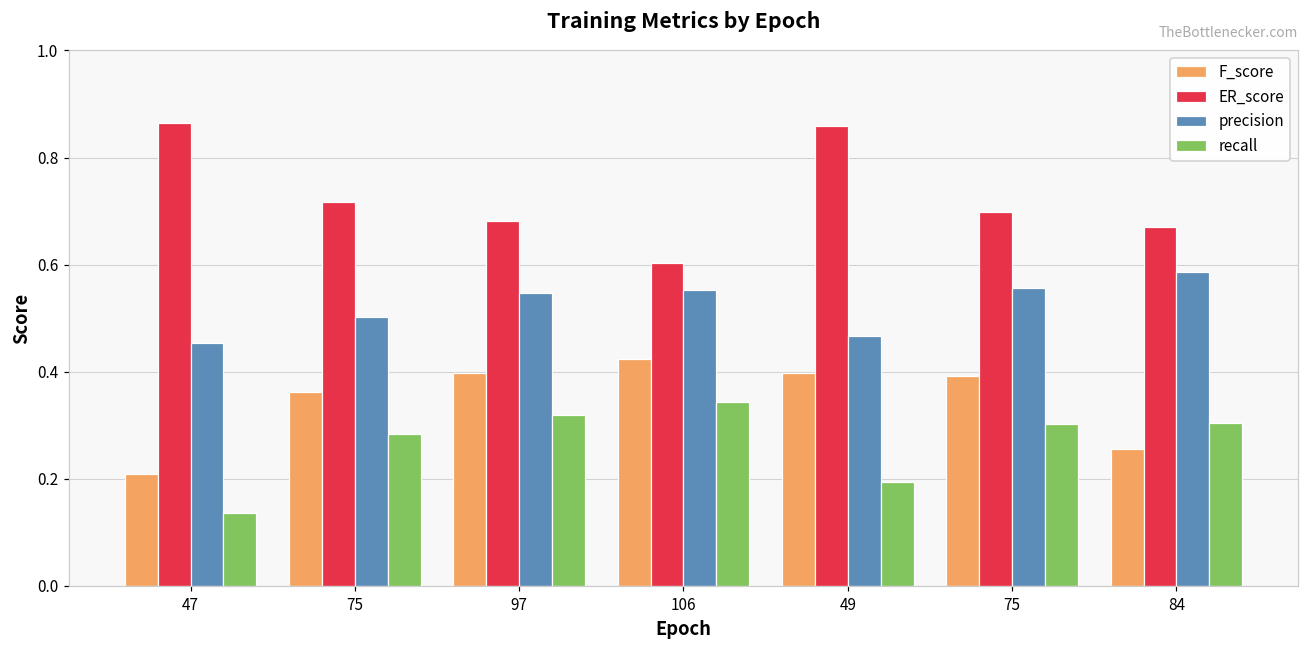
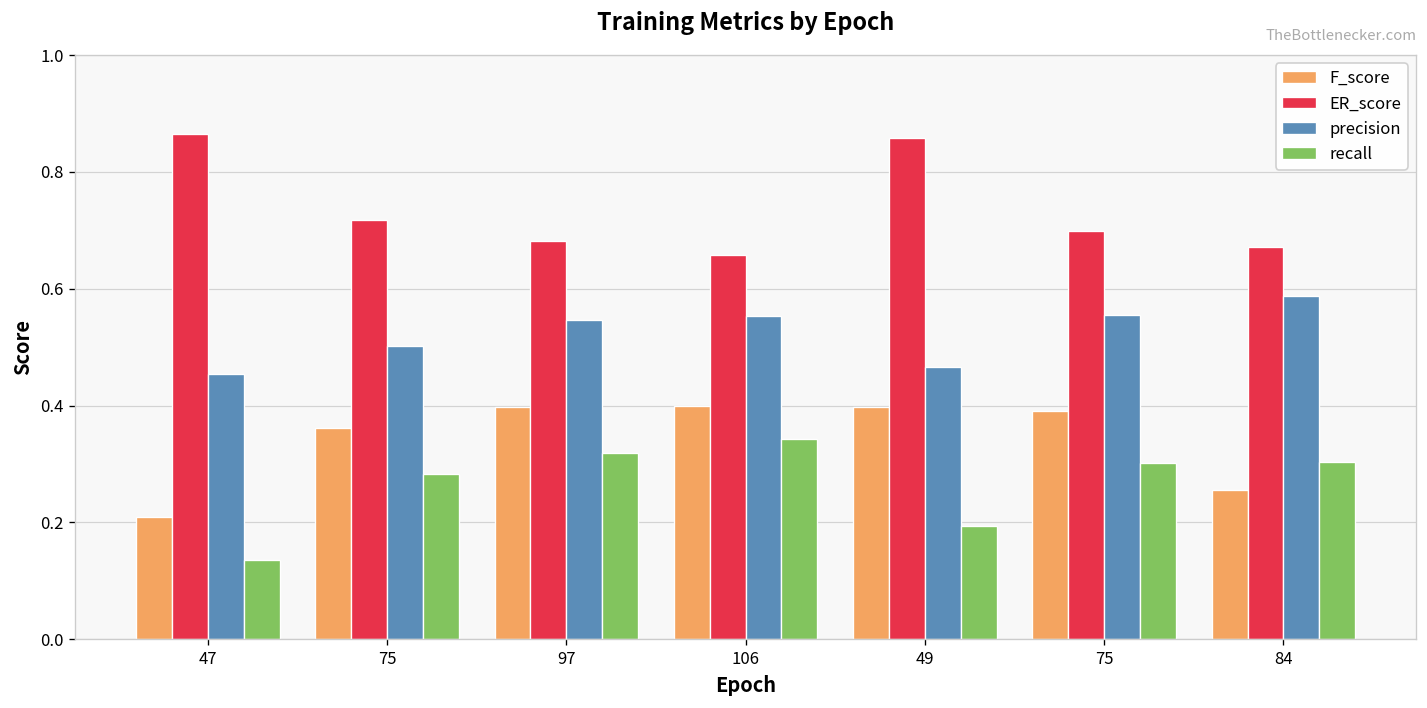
F_score, 106: 0.42 -> 0.40
ER_score, 106: 0.60 -> 0.66
